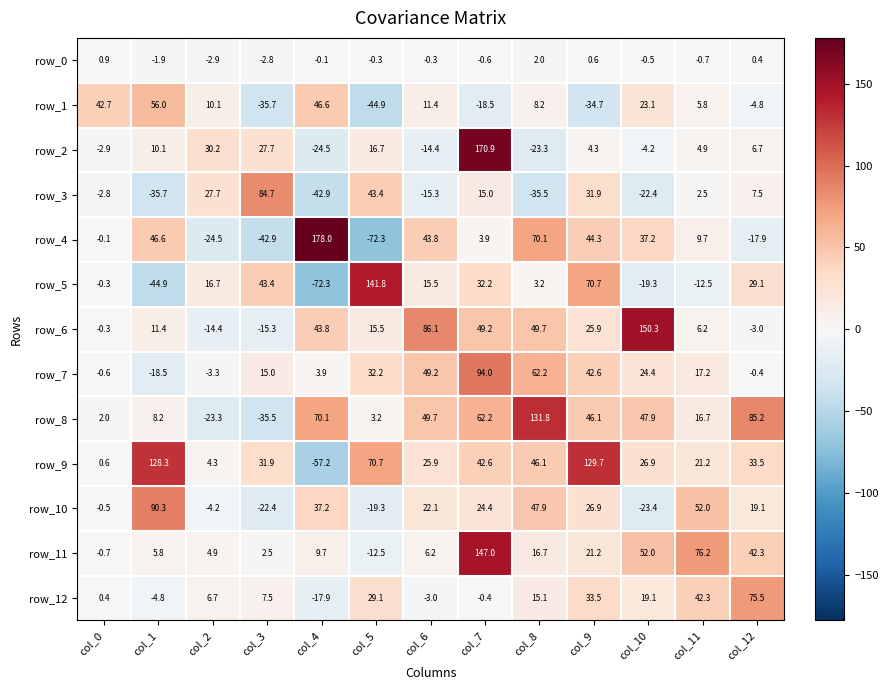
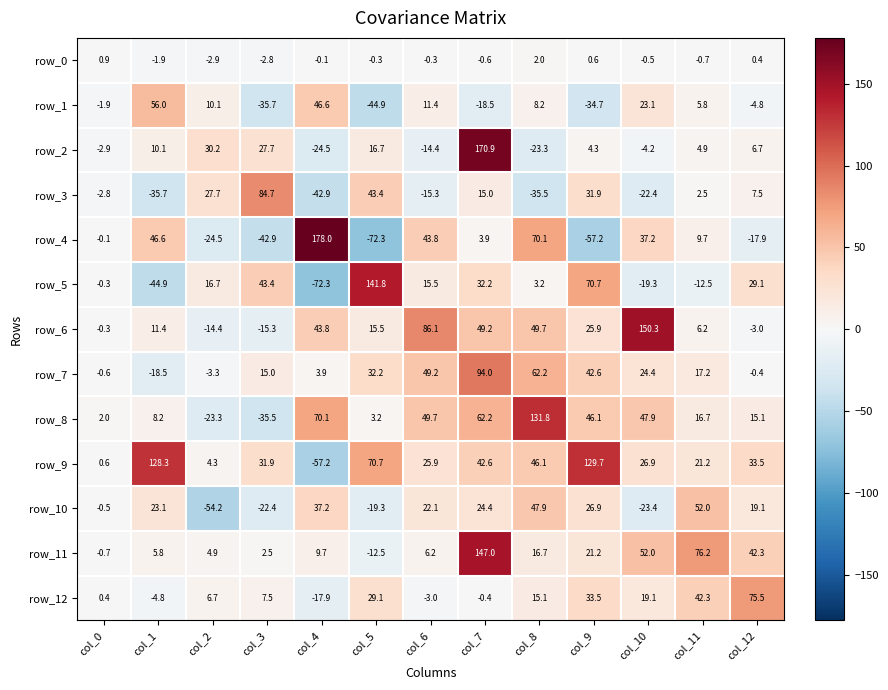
row_1, col_0: 42.7 -> -1.9
row_4, col_9: 44.3 -> -57.2
row_8, col_12: 85.2 -> 15.1
row_10, col_1: 90.3 -> 23.1
row_10, col_2: -4.2 -> -54.2
